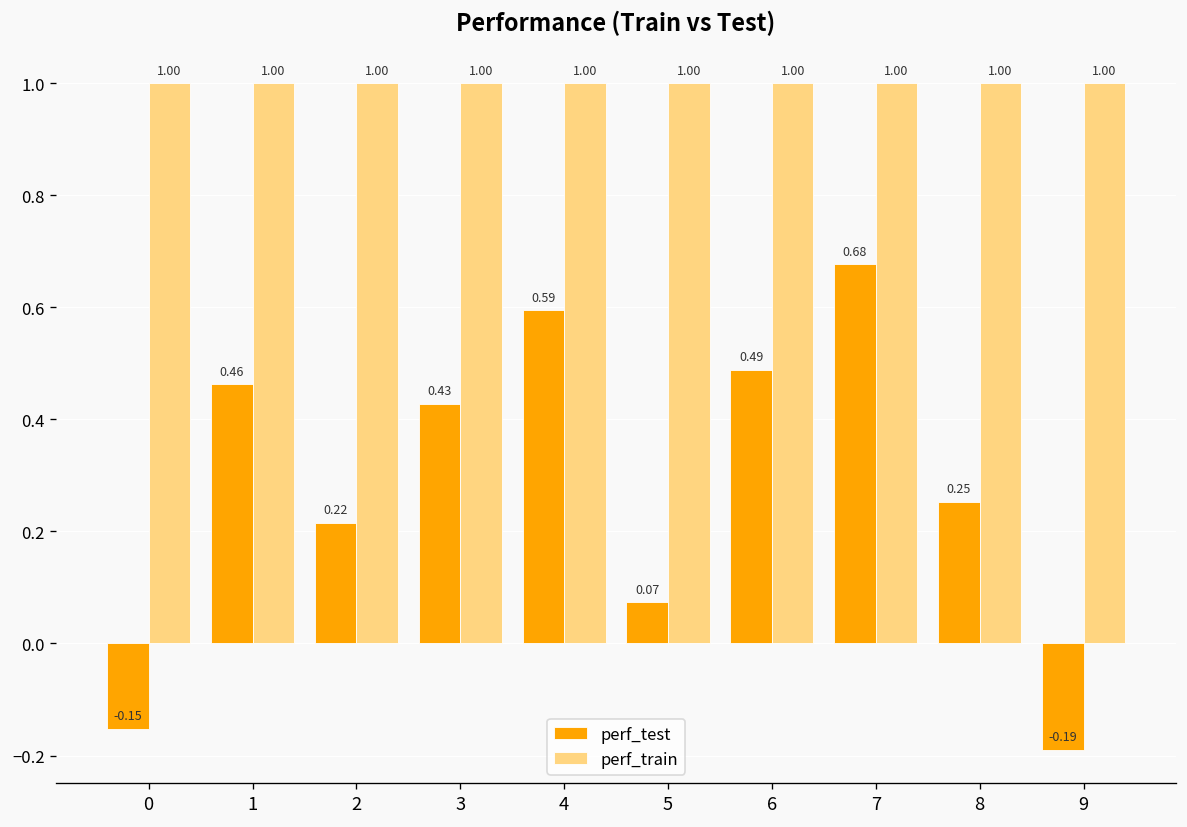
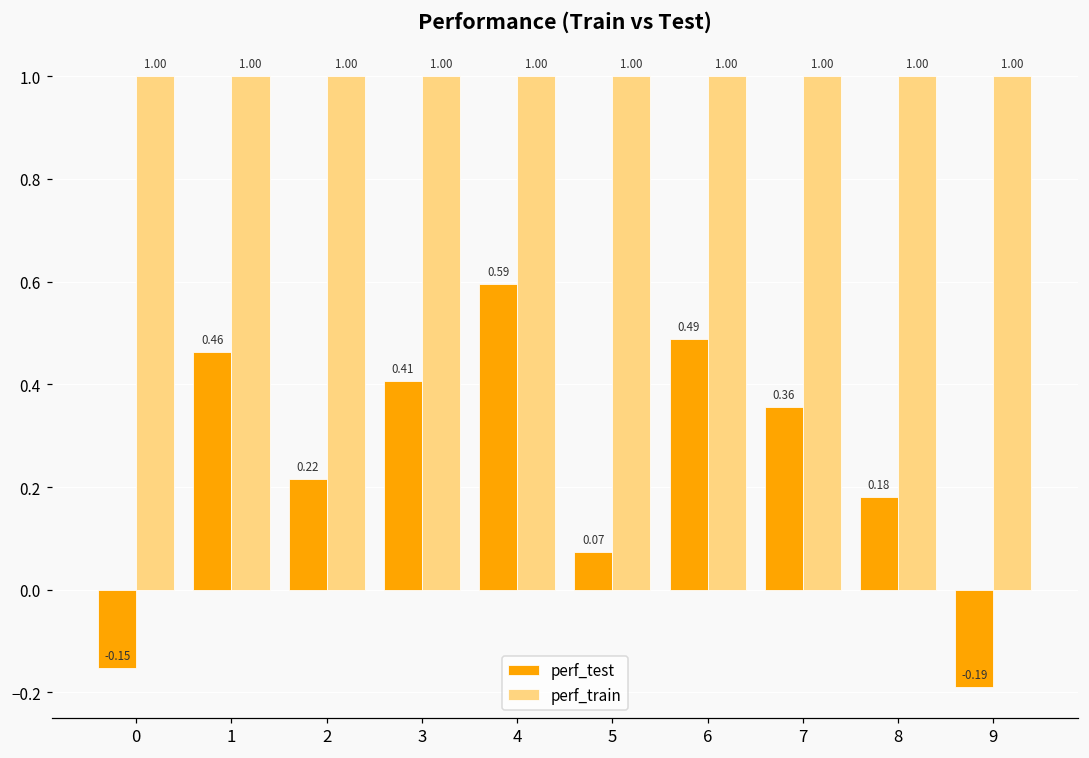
perf_test, 3: 0.43 -> 0.41
perf_test, 7: 0.68 -> 0.36
perf_test, 8: 0.25 -> 0.18
